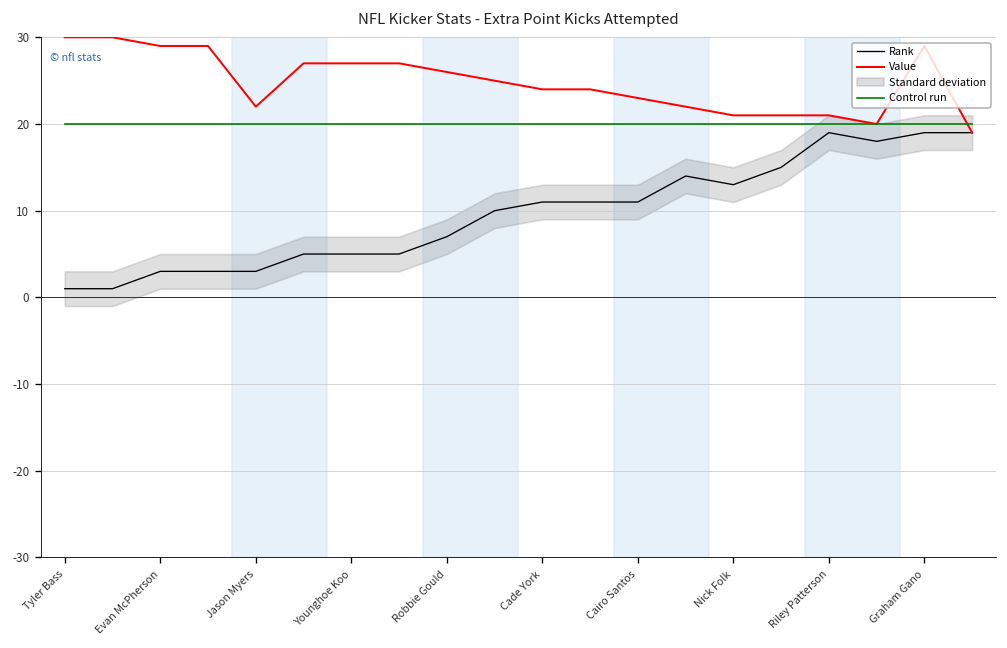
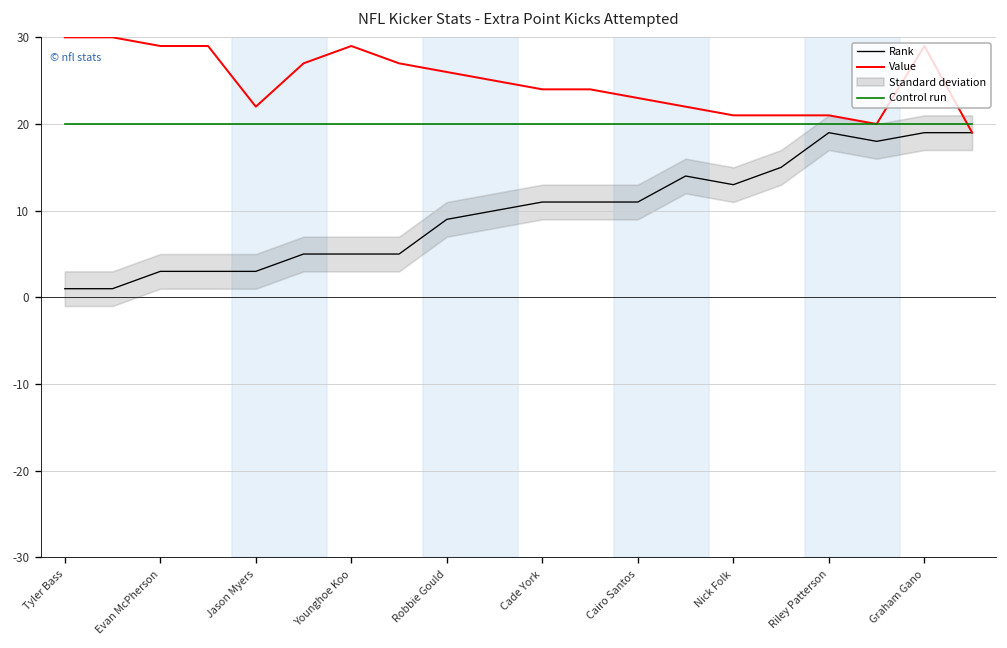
Value, Younghoe Koo: 27 -> 29
Rank, Robbie Gould: 7 -> 9
